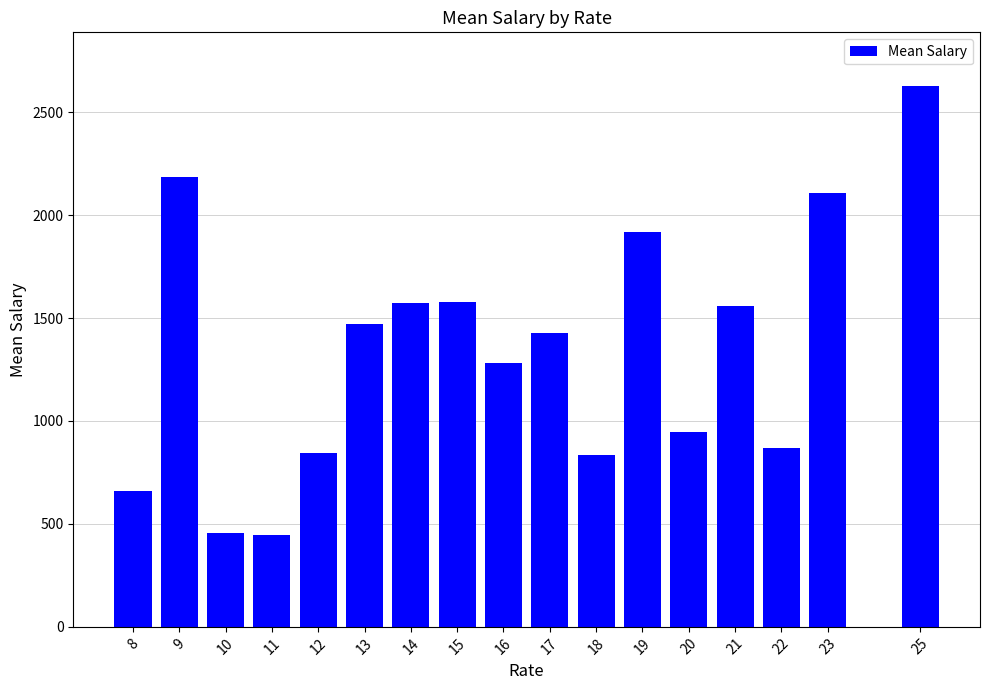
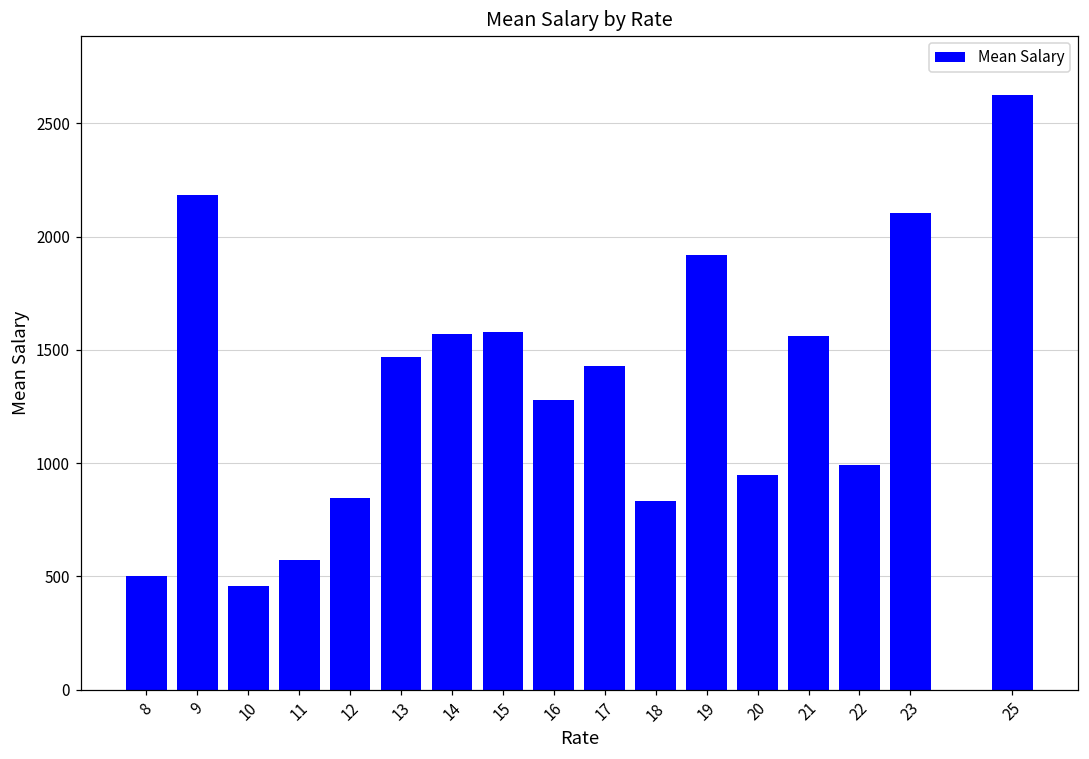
8: 660 -> 500
11: 440 -> 570
22: 870 -> 990
